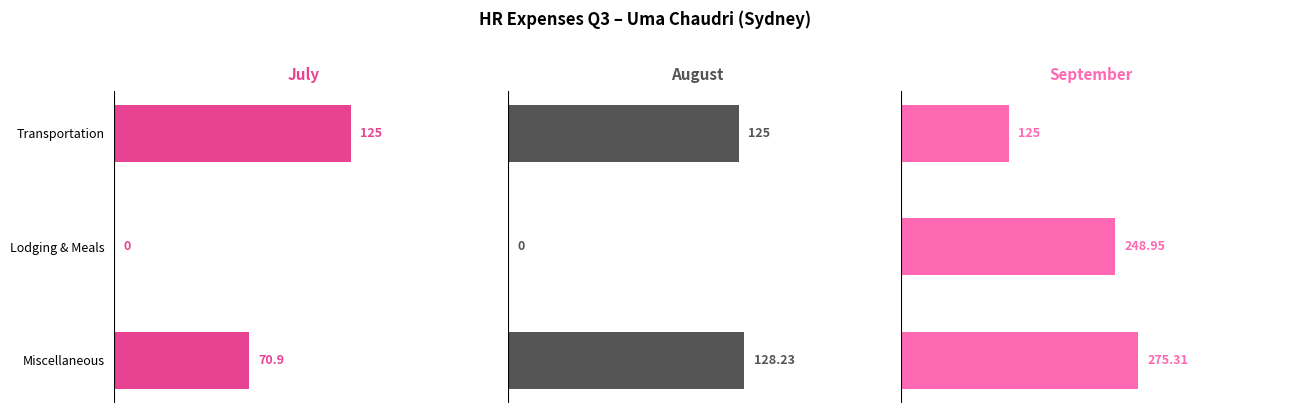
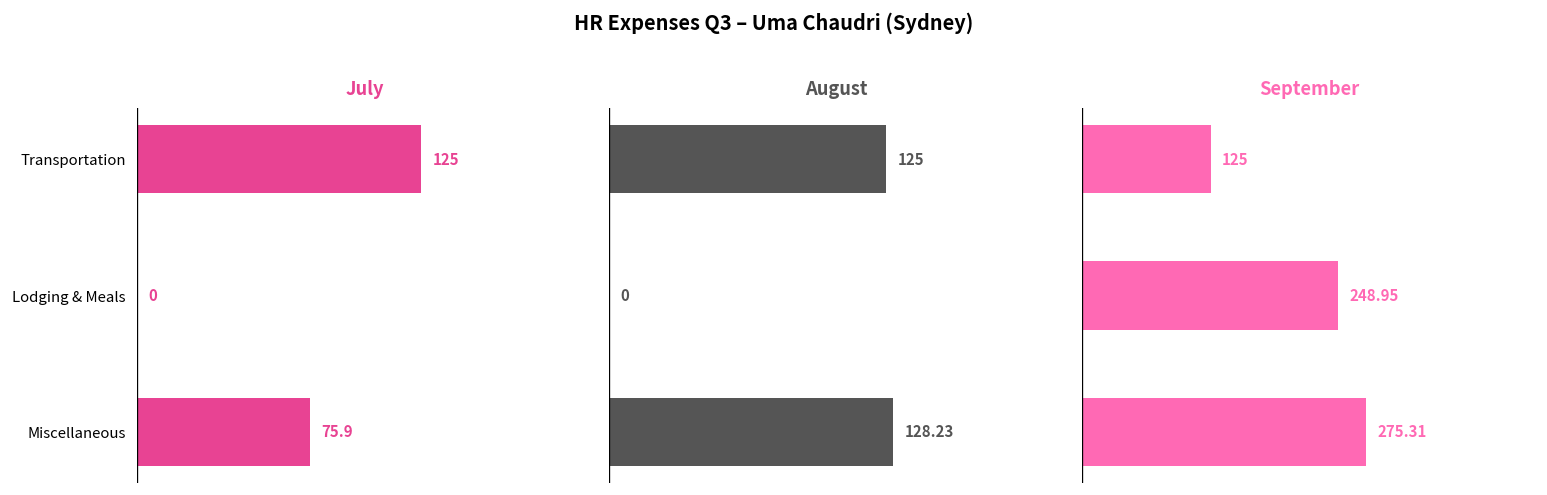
July, Miscellaneous: 70.9 -> 75.9
